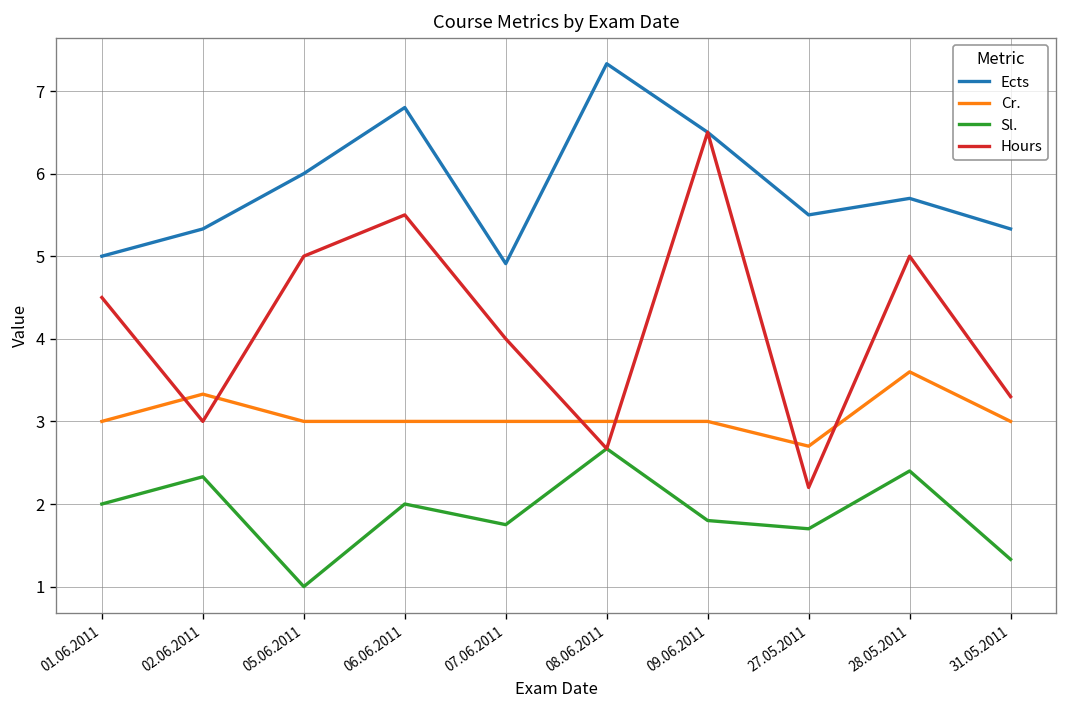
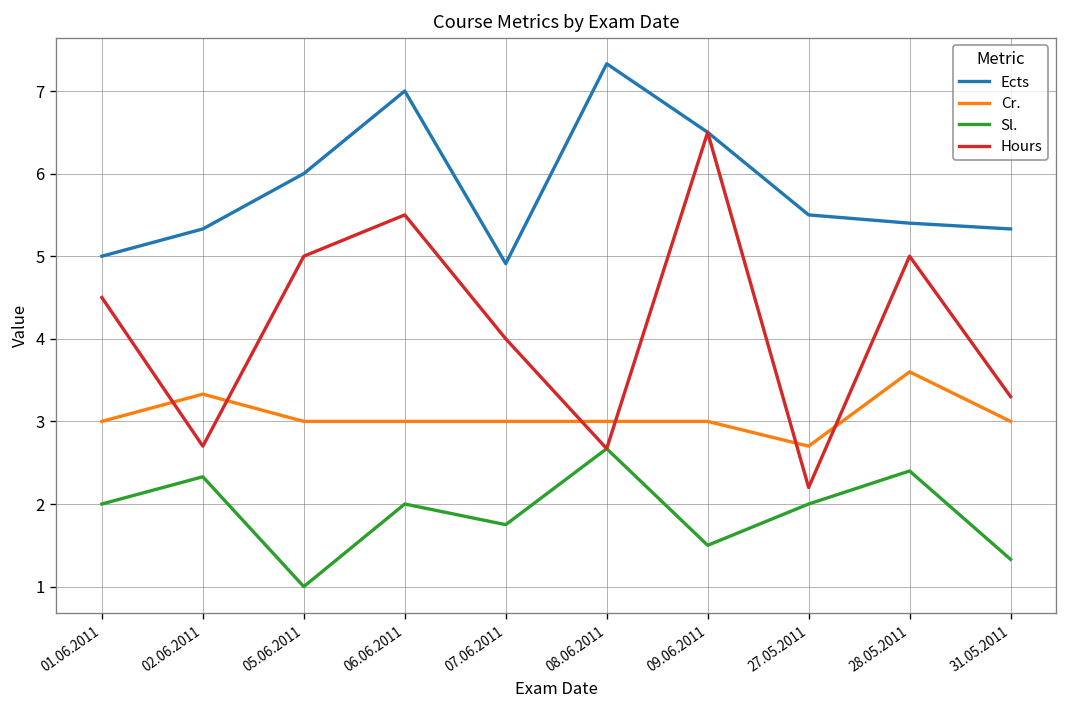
Hours, 02.06.2011: 3.0 -> 2.7
Ects, 06.06.2011: 6.8 -> 7.0
Sl., 09.06.2011: 1.8 -> 1.5
Sl., 27.05.2011: 1.7 -> 2.0
Ects, 28.05.2011: 5.7 -> 5.4
